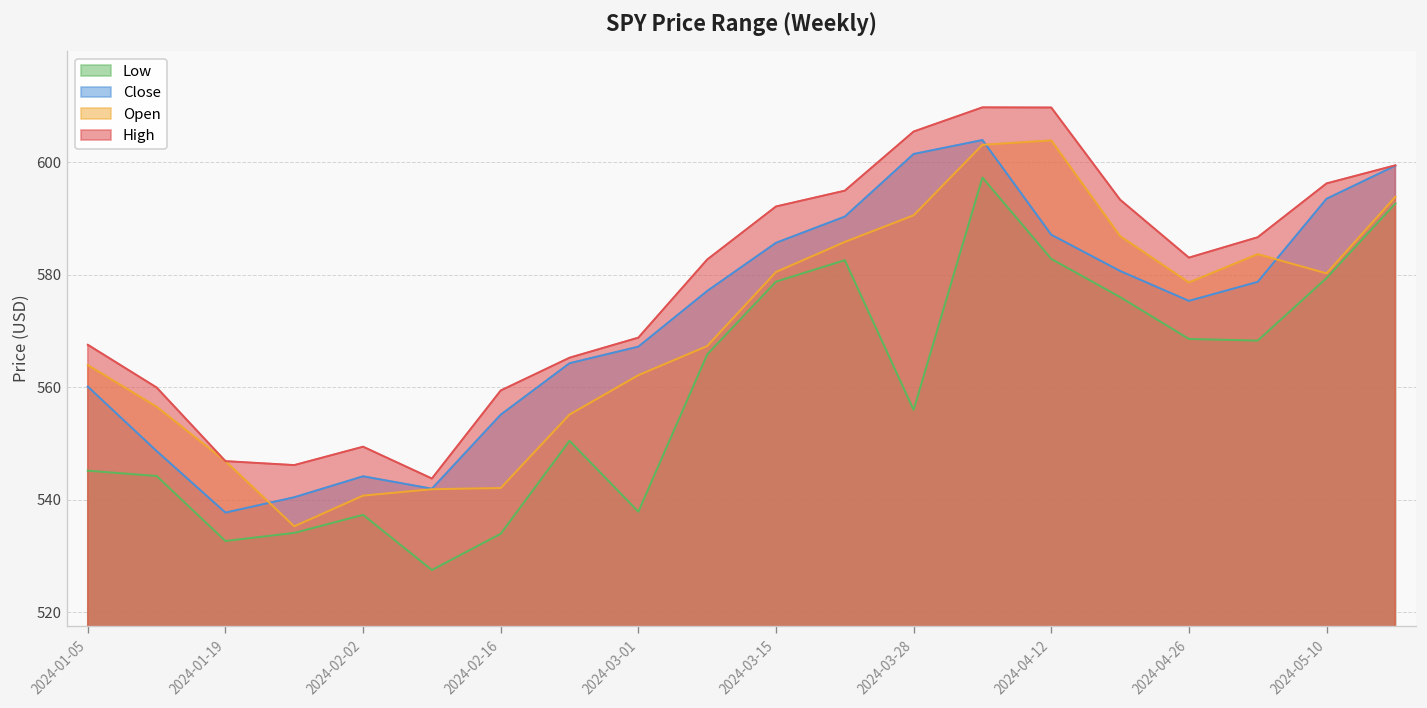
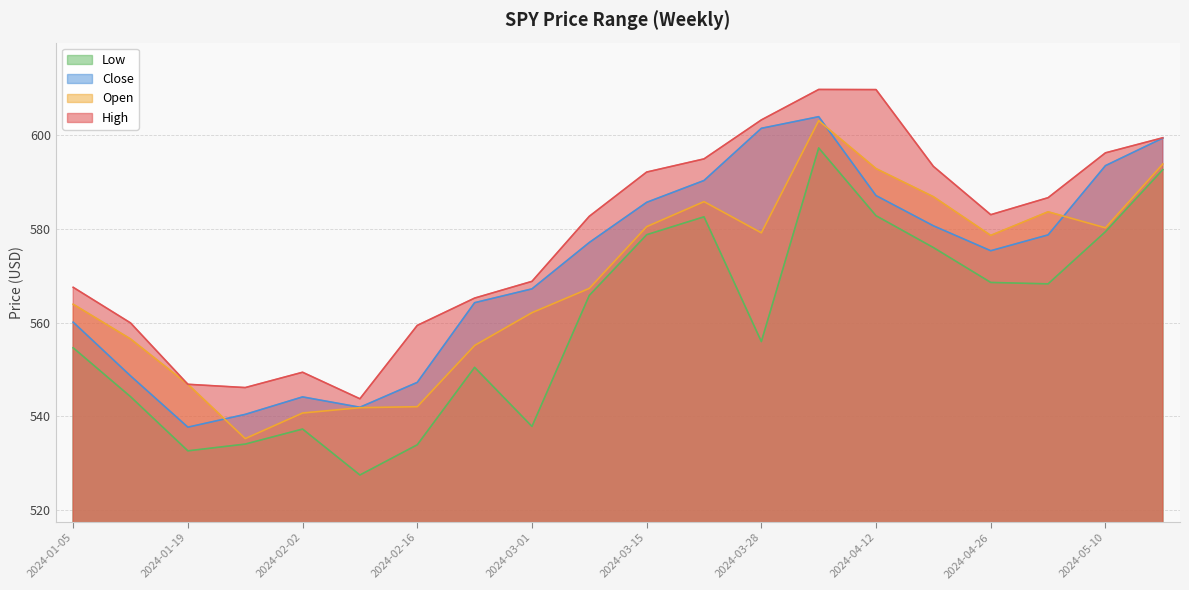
Low, 2024-01-05: 545 -> 555
Close, 2024-02-16: 555 -> 547
Open, 2024-03-28: 591 -> 579
High, 2024-03-28: 606 -> 603
Open, 2024-04-12: 604 -> 593
